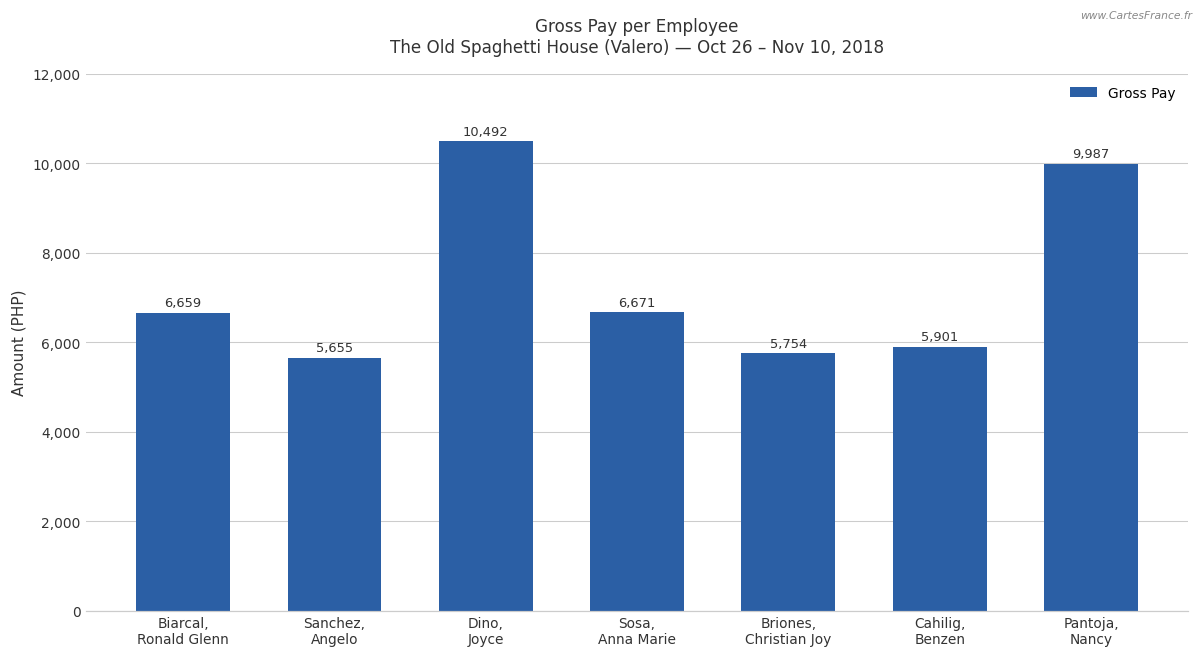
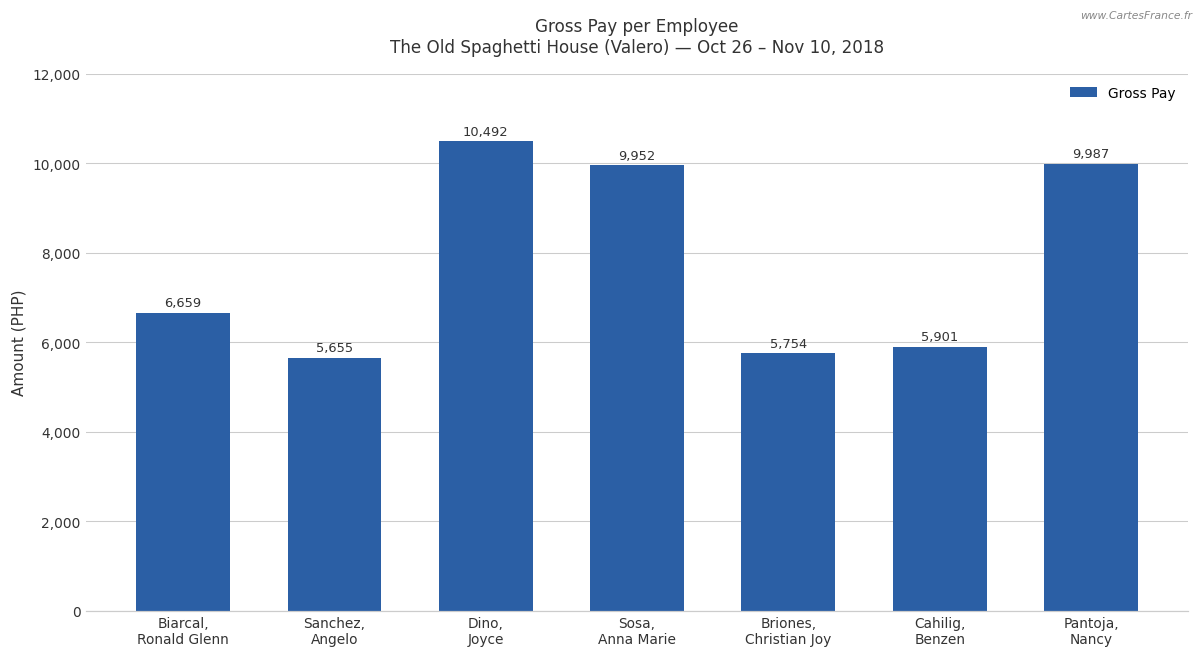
Sosa, Anna Marie: 6,671 -> 9,952
